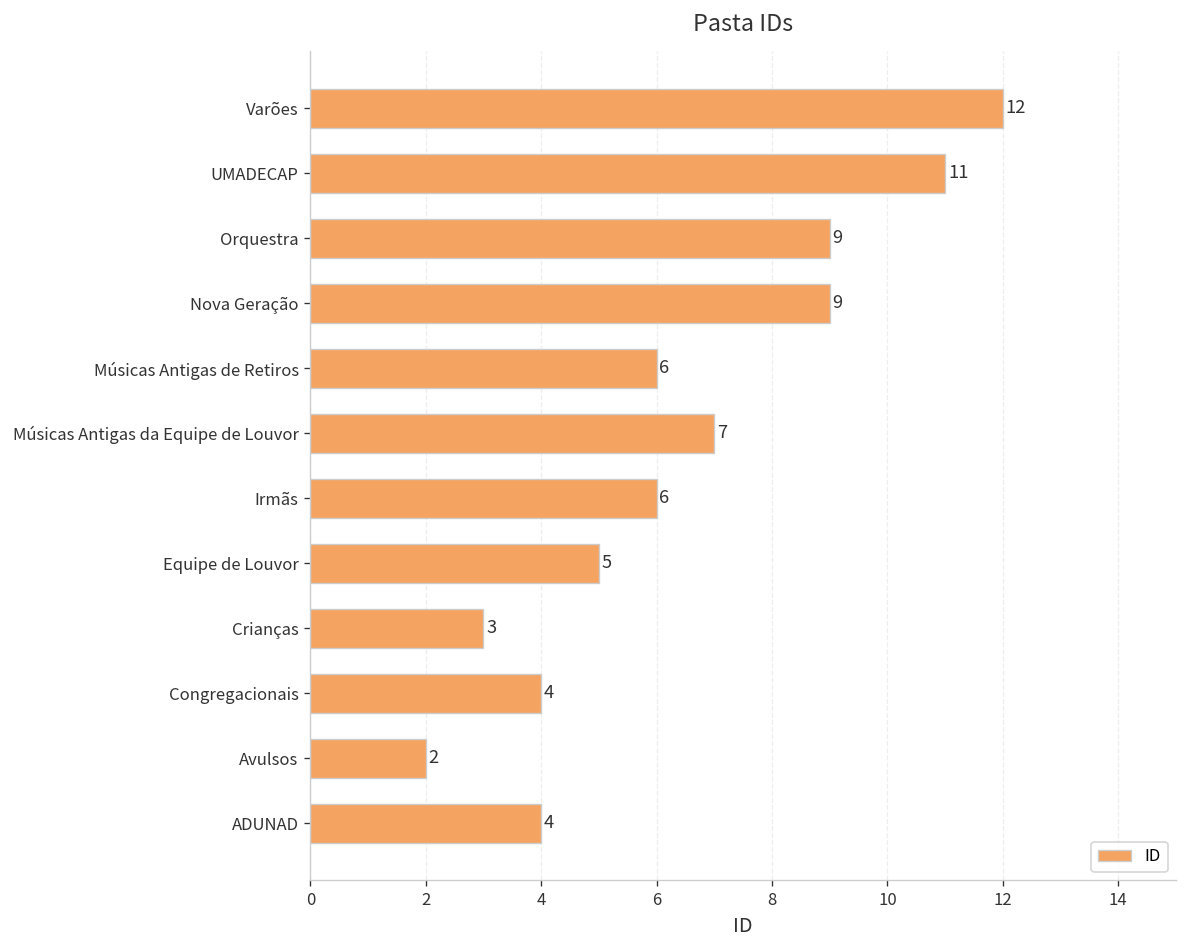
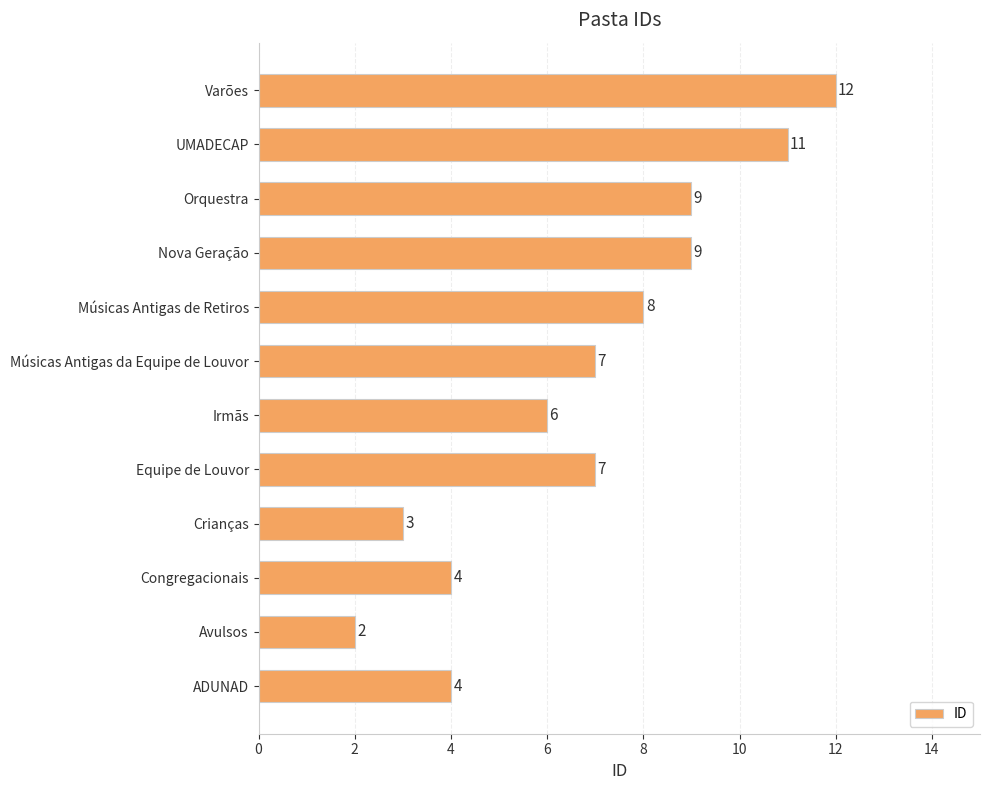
Músicas Antigas de Retiros: 6 -> 8
Equipe de Louvor: 5 -> 7
